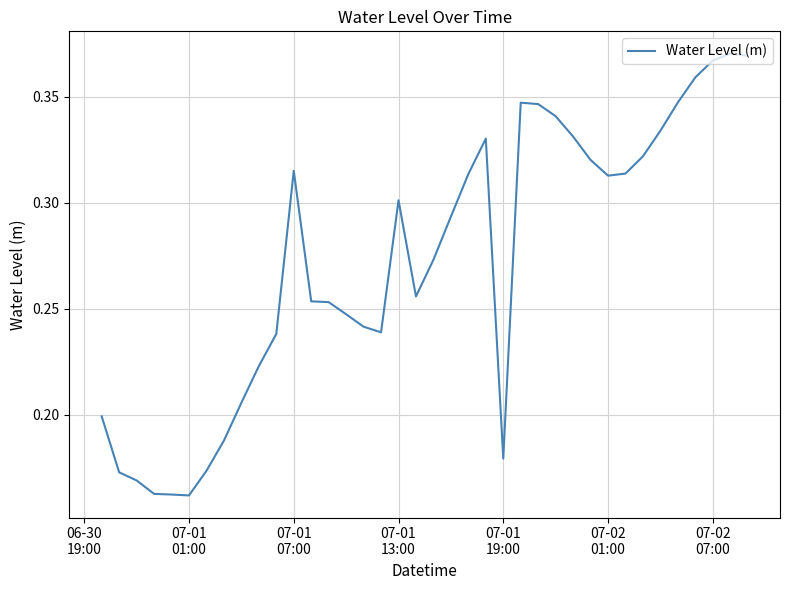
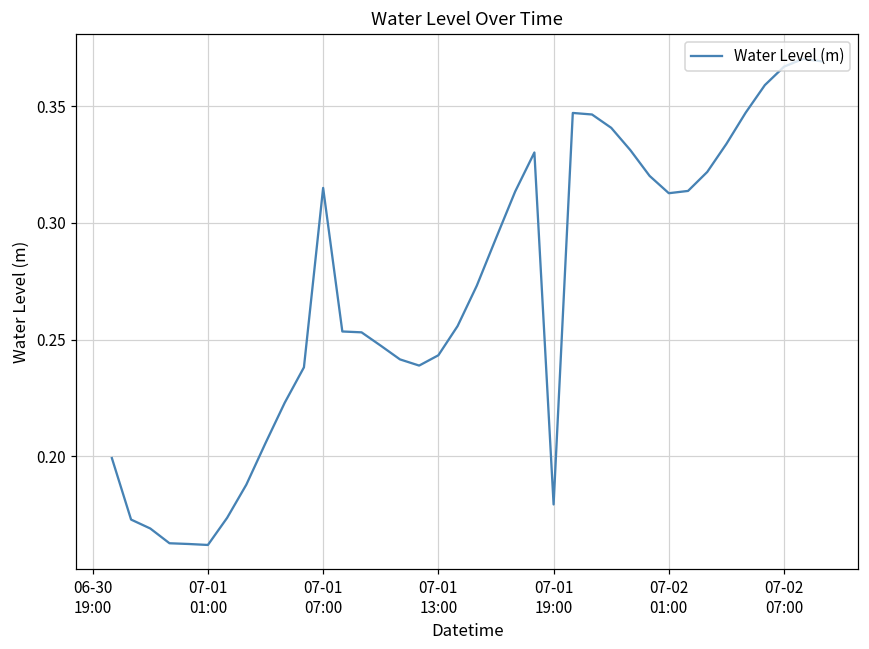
07-01 13:00: 0.301 -> 0.243
